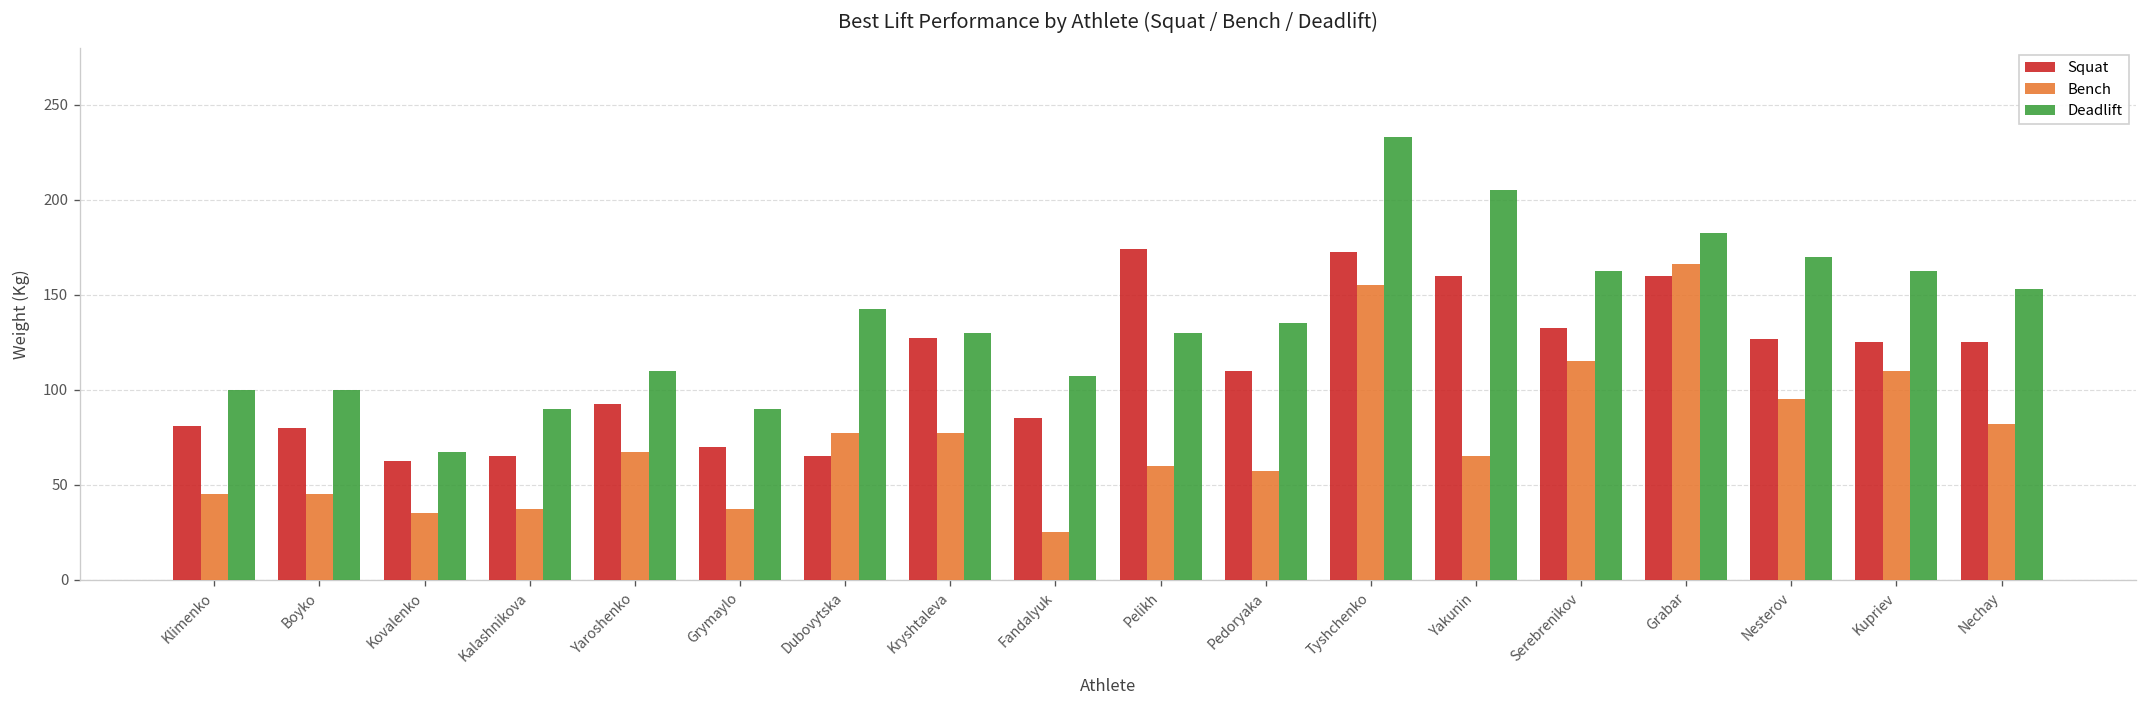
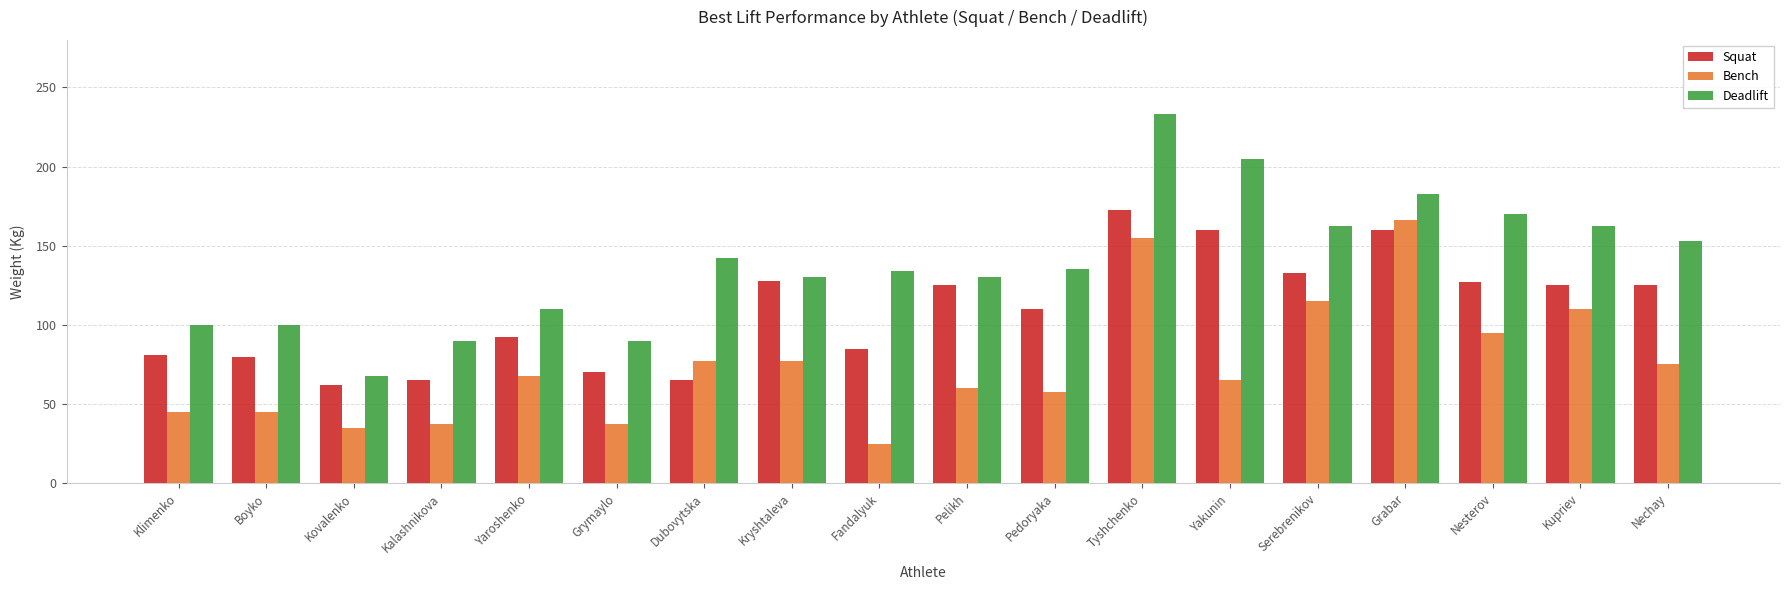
Deadlift, Fandalyuk: 108 -> 134
Squat, Pelikh: 174 -> 125
Bench, Nechay: 82 -> 75
